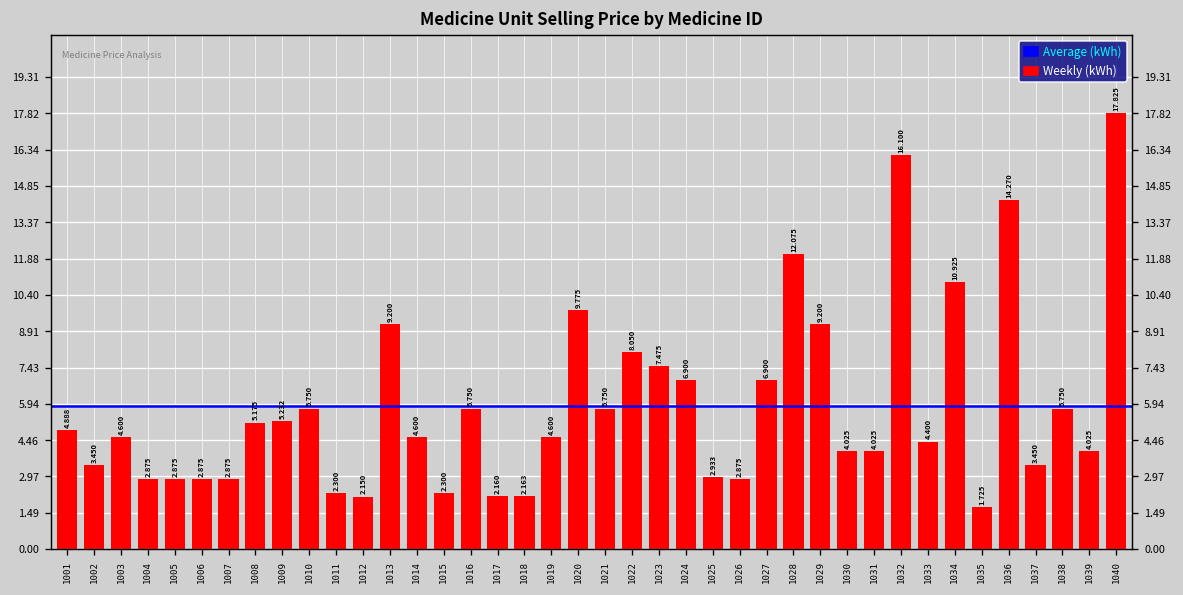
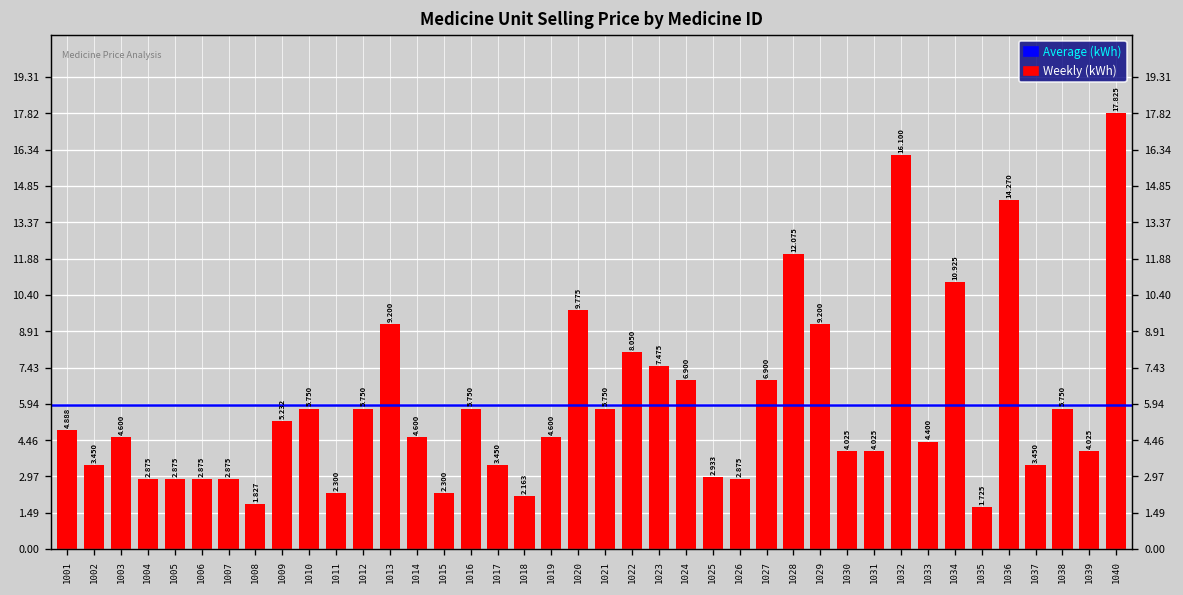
1008: 5.175 -> 1.827
1012: 2.150 -> 5.750
1017: 2.160 -> 3.450
